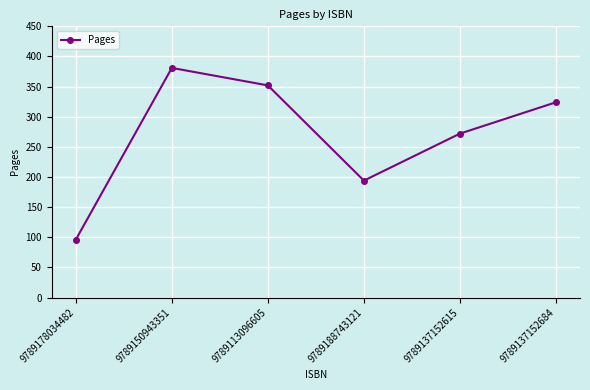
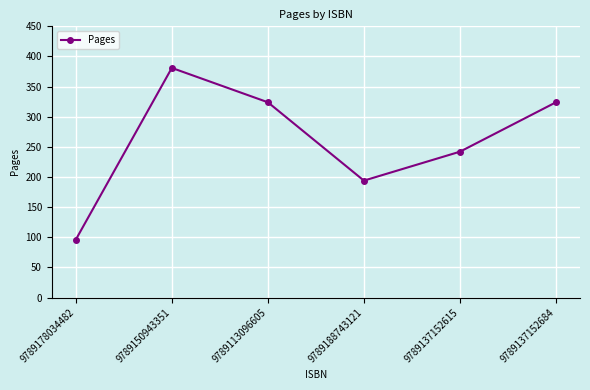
9789113096605: 350 -> 320
9789137152615: 270 -> 240
